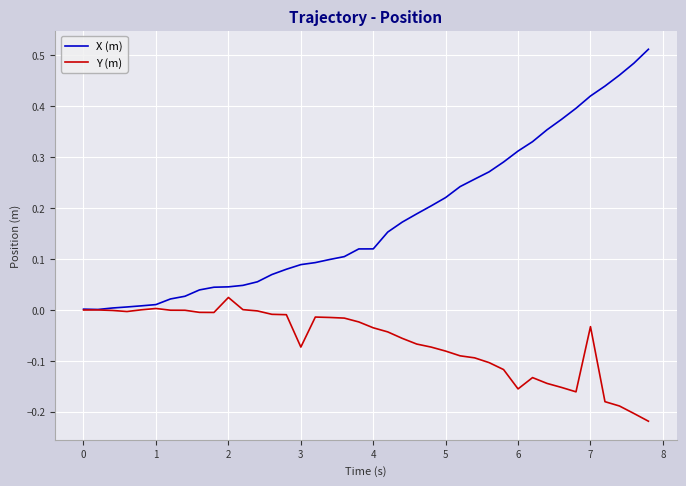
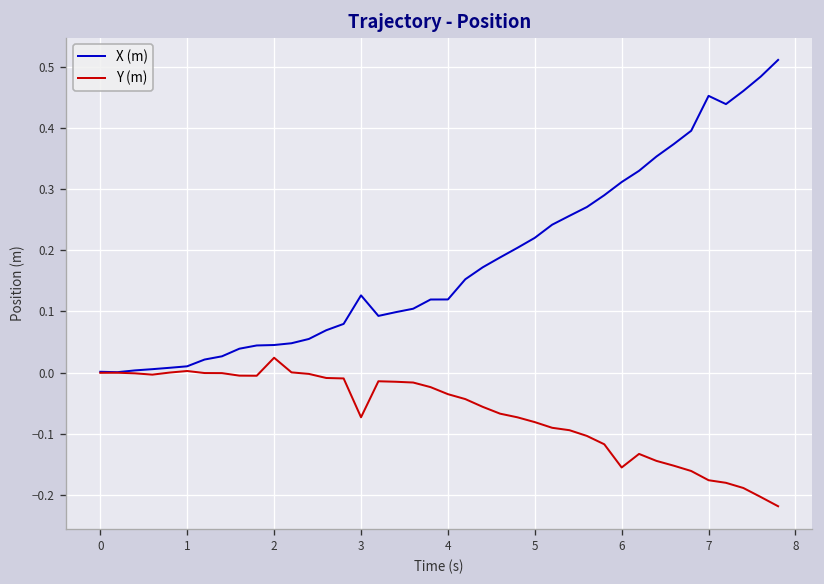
X (m), 3: 0.09 -> 0.13
X (m), 7: 0.42 -> 0.45
Y (m), 7: -0.03 -> -0.18
